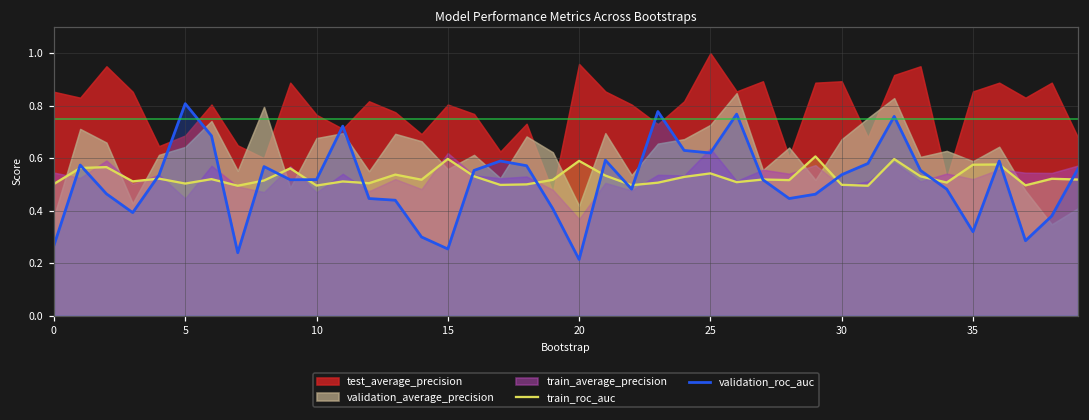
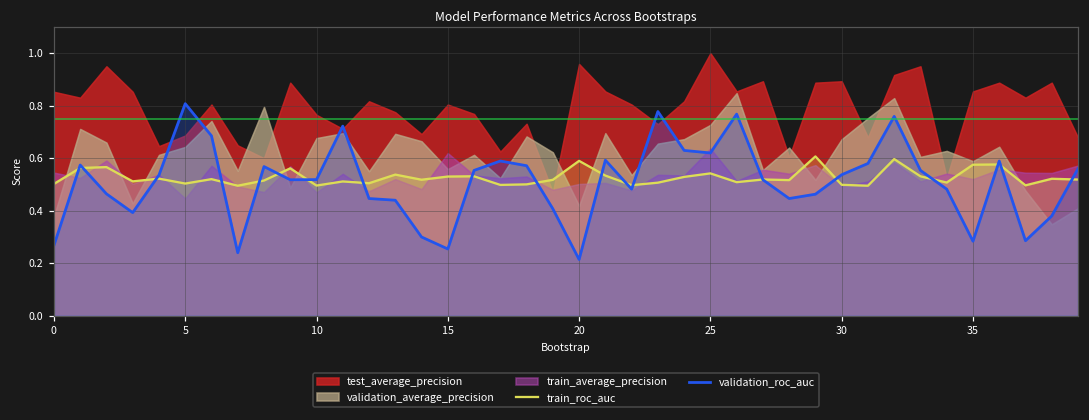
train_roc_auc, 15: 0.60 -> 0.53
train_average_precision, 20: 0.37 -> 0.50
validation_roc_auc, 35: 0.32 -> 0.28
